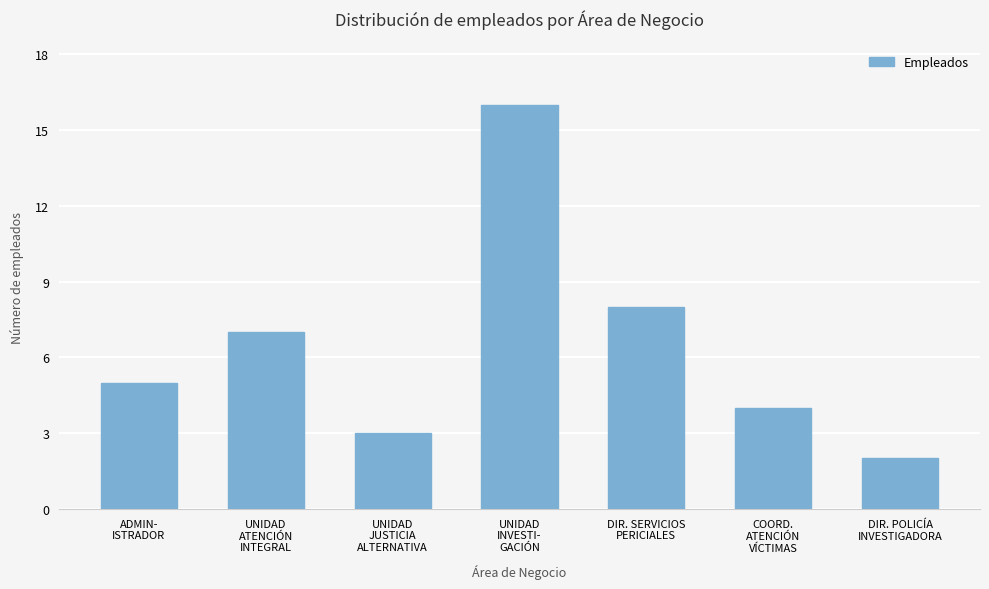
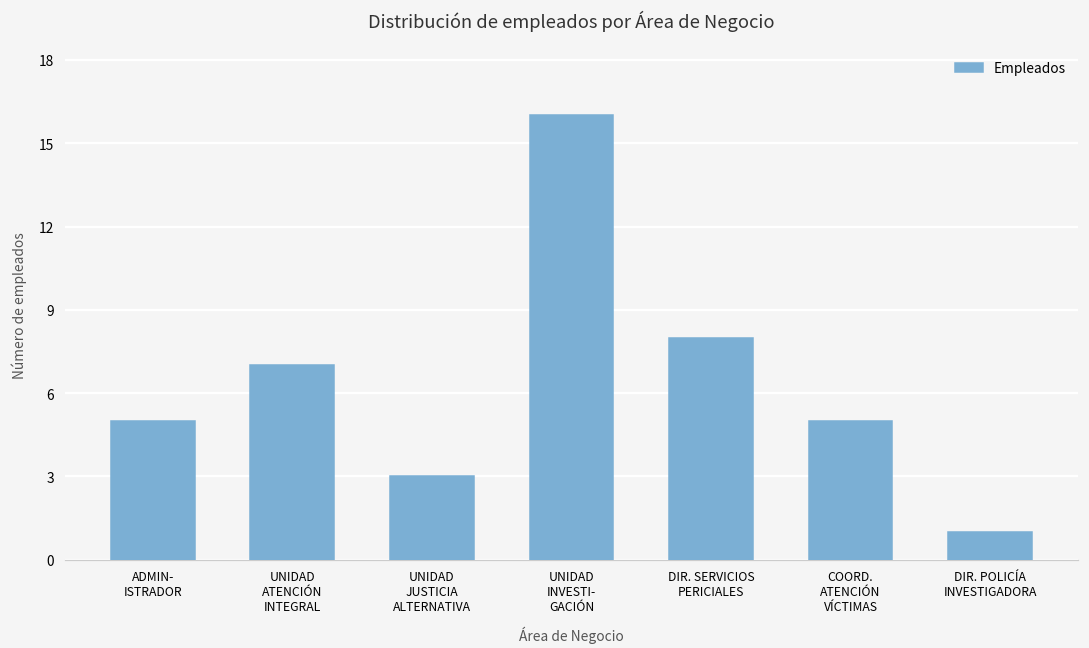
COORD. ATENCIÓN VÍCTIMAS: 4 -> 5
DIR. POLICÍA INVESTIGADORA: 2 -> 1
